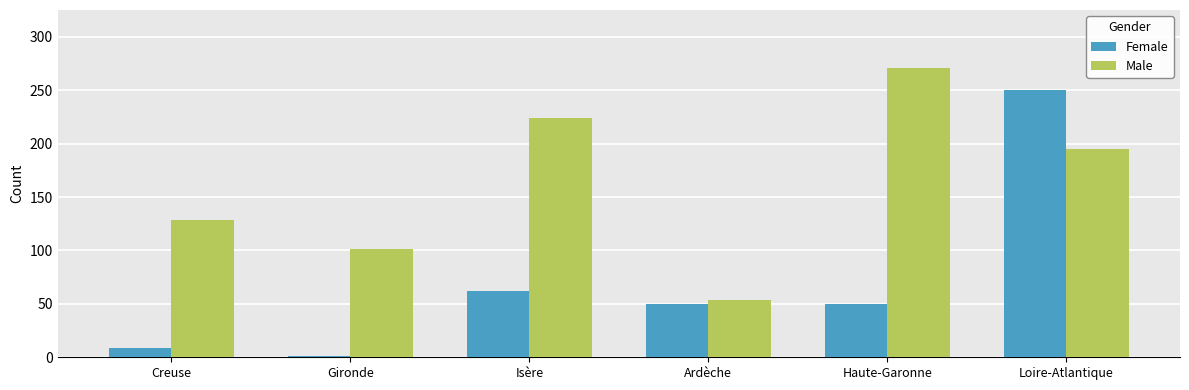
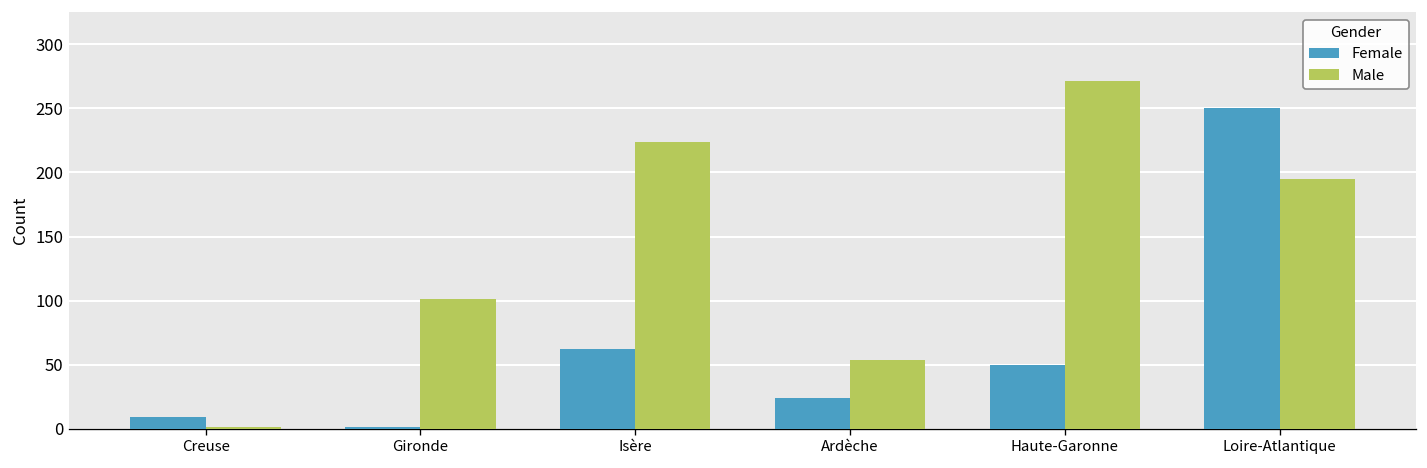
Male, Creuse: 129 -> 1
Female, Ardèche: 50 -> 24
